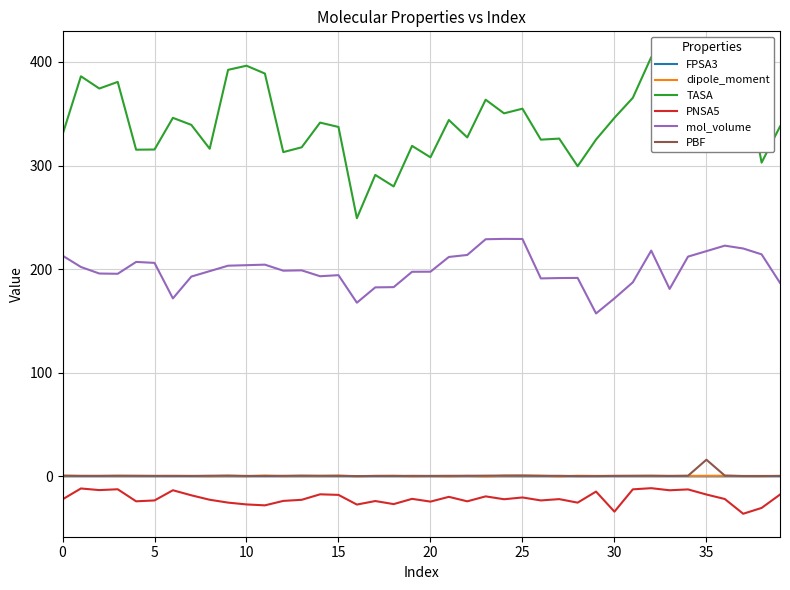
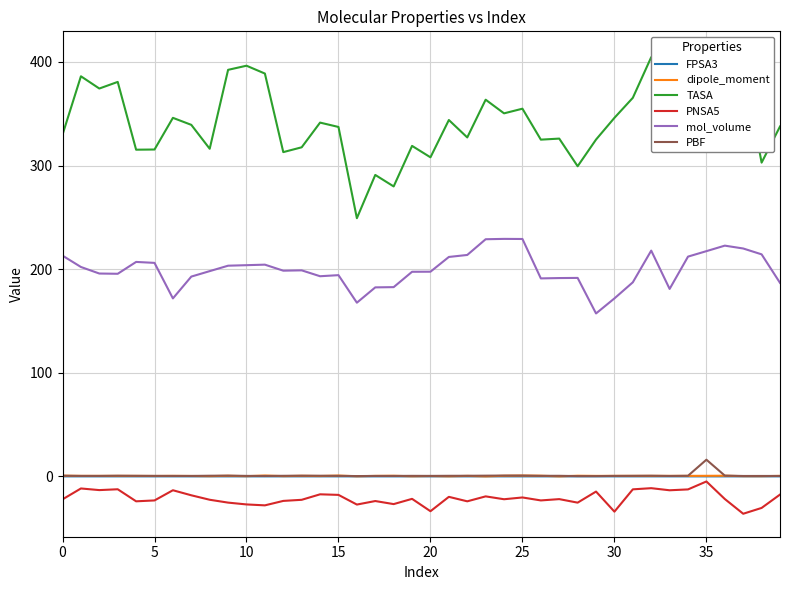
PNSA5, 20: -24 -> -34
PNSA5, 35: -17 -> -5
